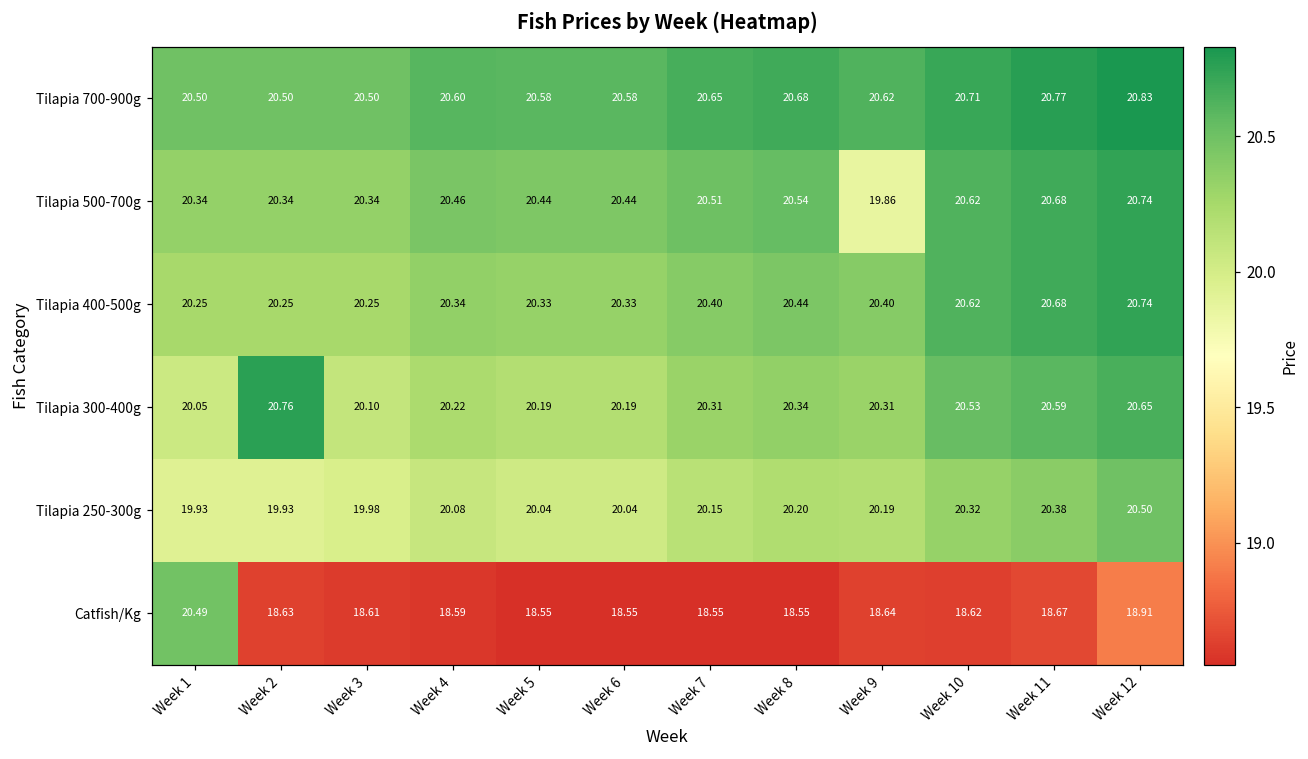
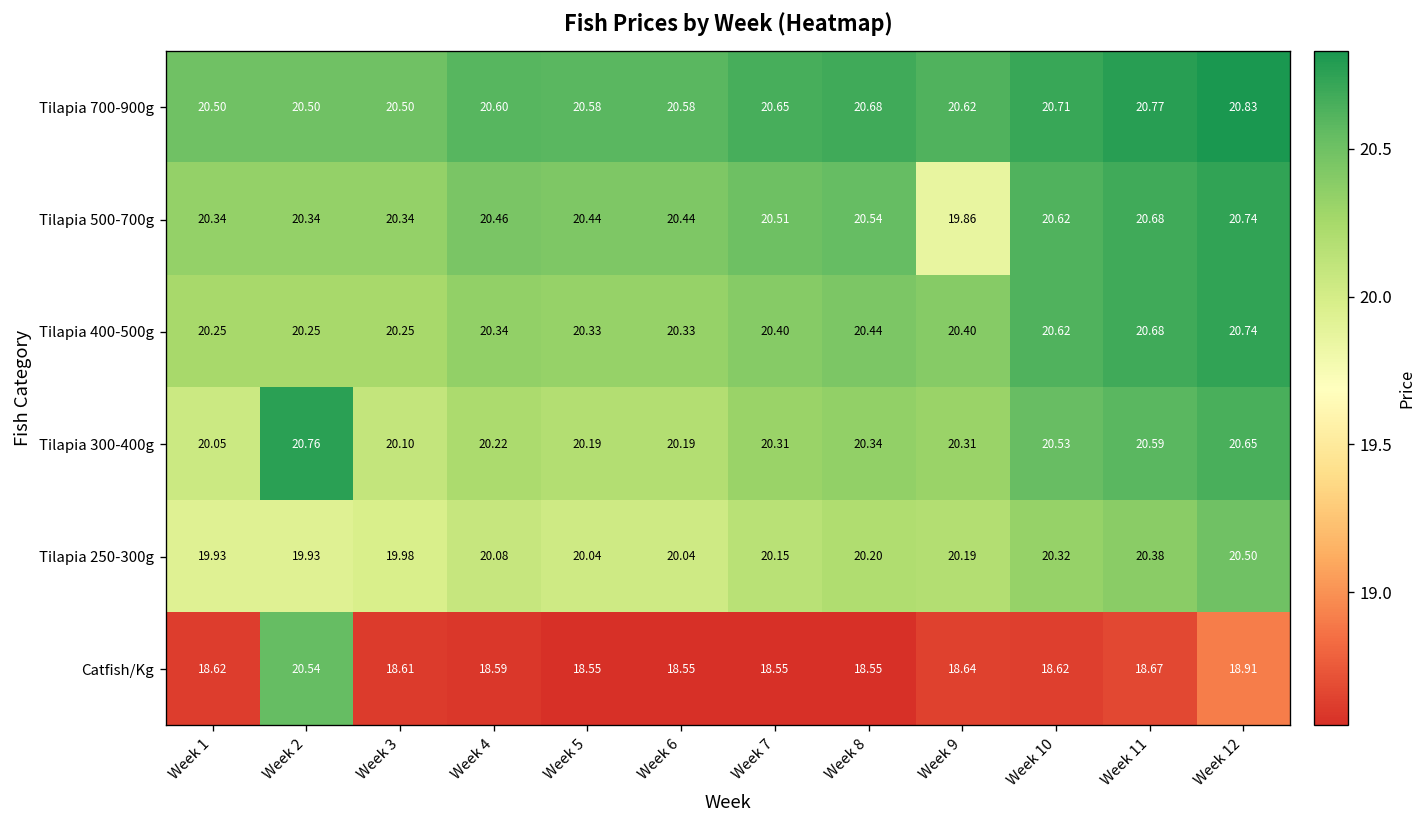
Catfish/Kg, Week 1: 20.49 -> 18.62
Catfish/Kg, Week 2: 18.63 -> 20.54
